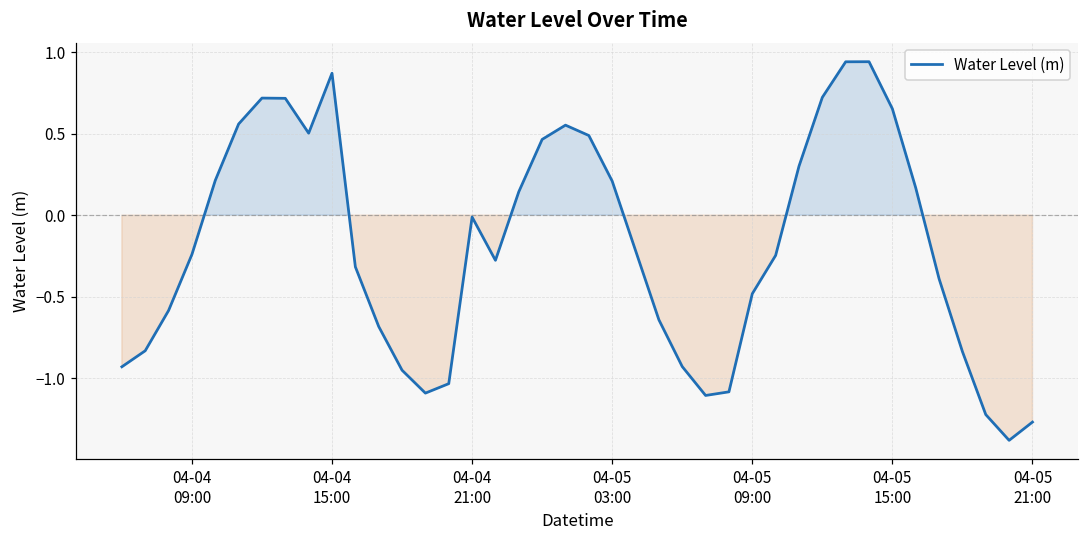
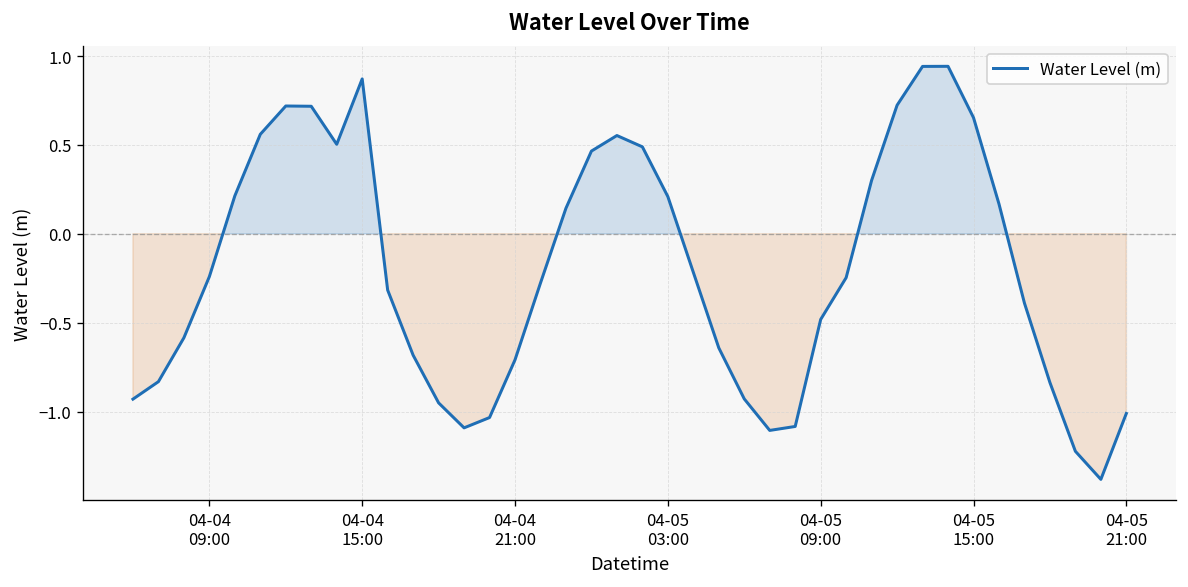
04-04 21:00: -0.01 -> -0.71
04-05 21:00: -1.27 -> -1.01
